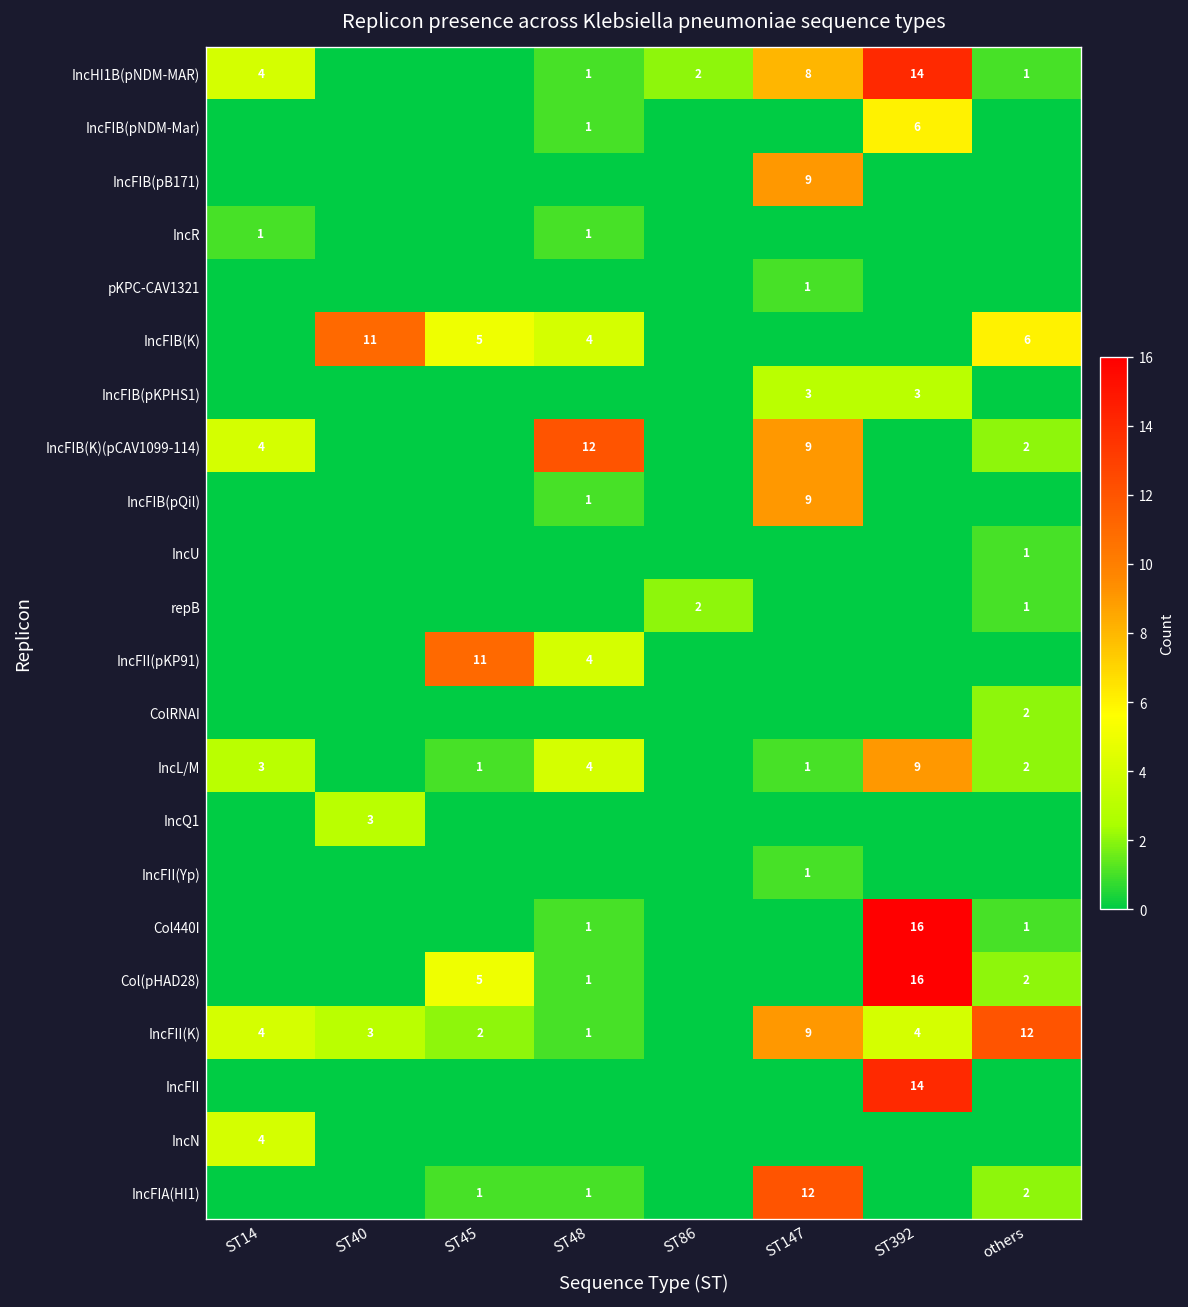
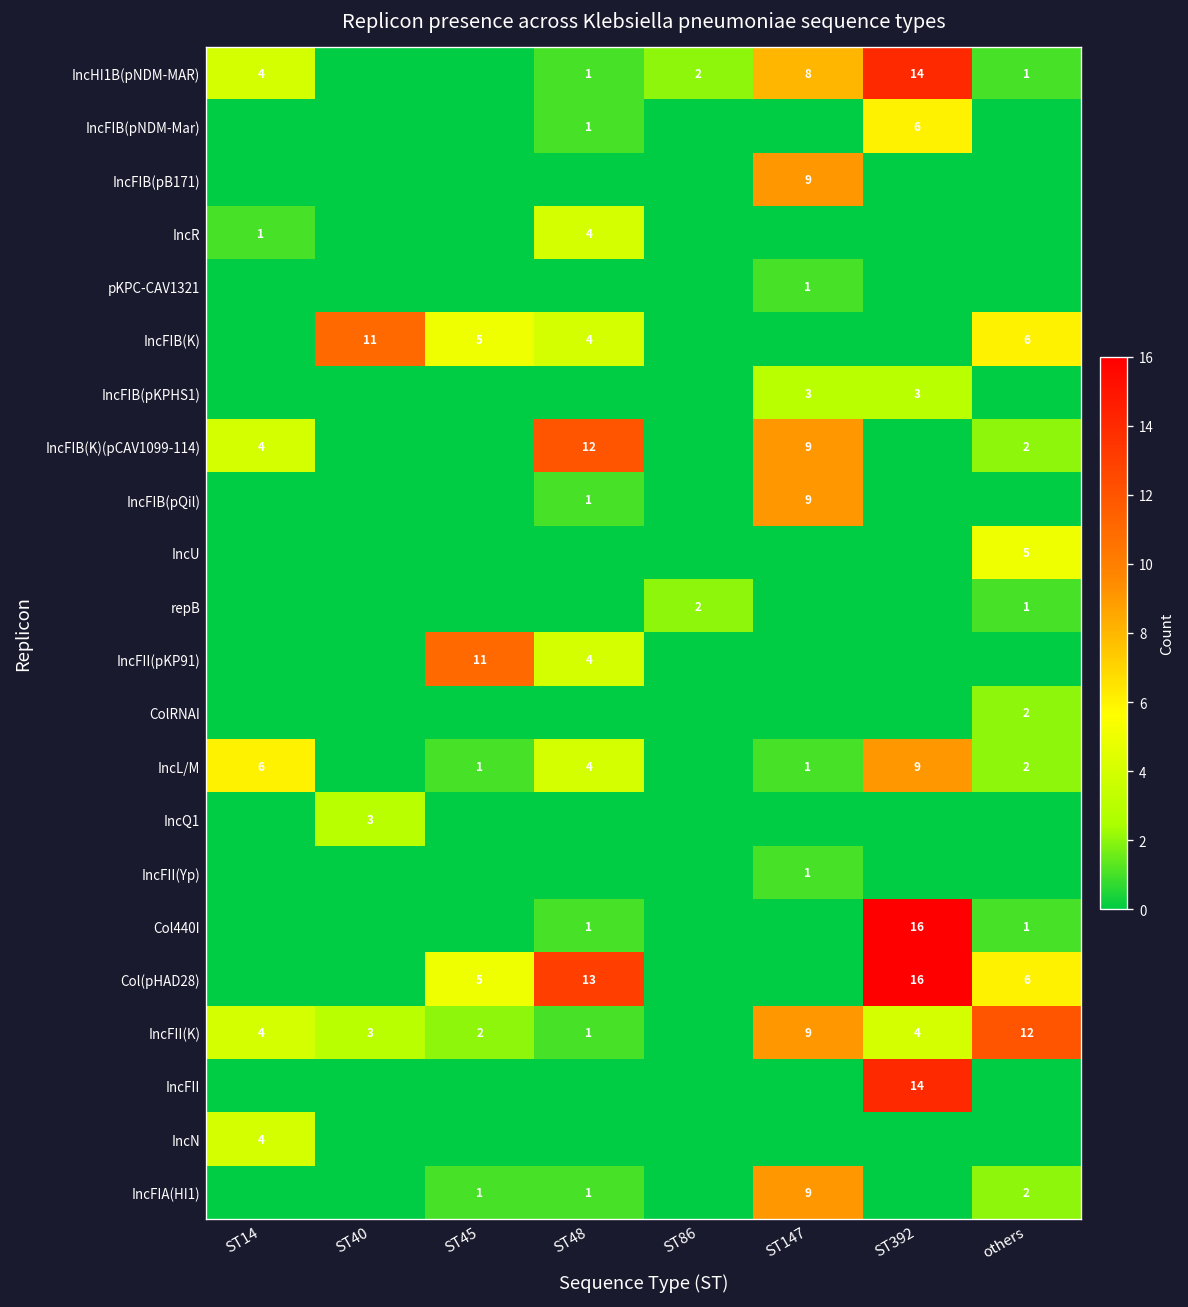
IncR, ST48: 1 -> 4
IncU, others: 1 -> 5
IncL/M, ST14: 3 -> 6
Col(pHAD28), ST48: 1 -> 13
Col(pHAD28), others: 2 -> 6
IncFIA(HI1), ST147: 12 -> 9
